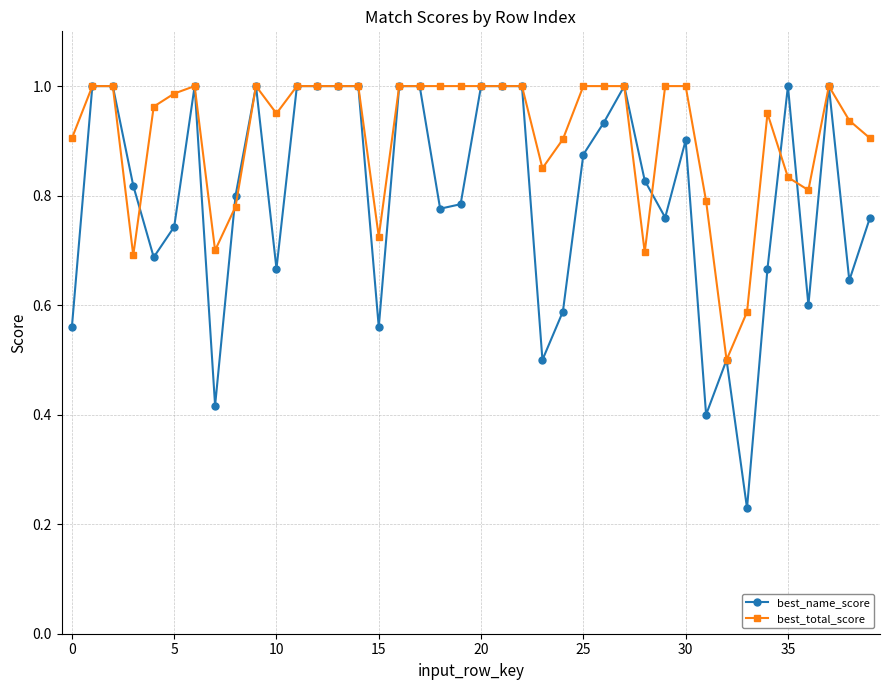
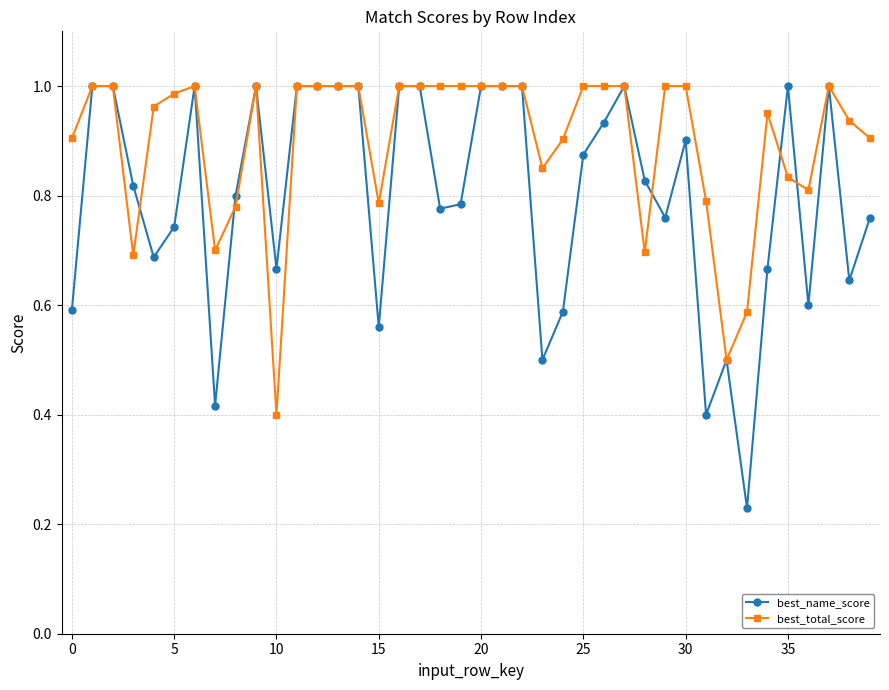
best_name_score, 0: 0.56 -> 0.59
best_total_score, 10: 0.95 -> 0.40
best_total_score, 15: 0.73 -> 0.79
